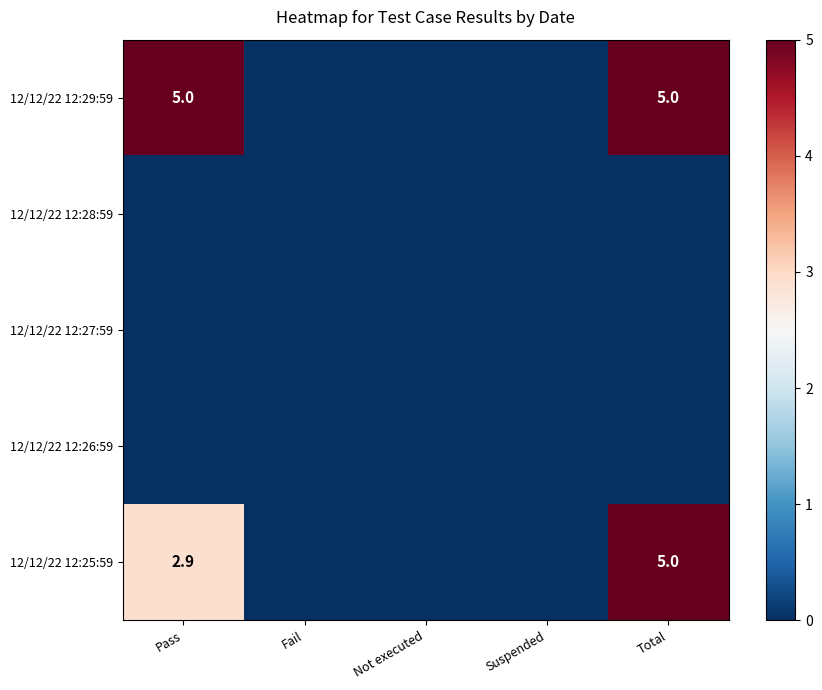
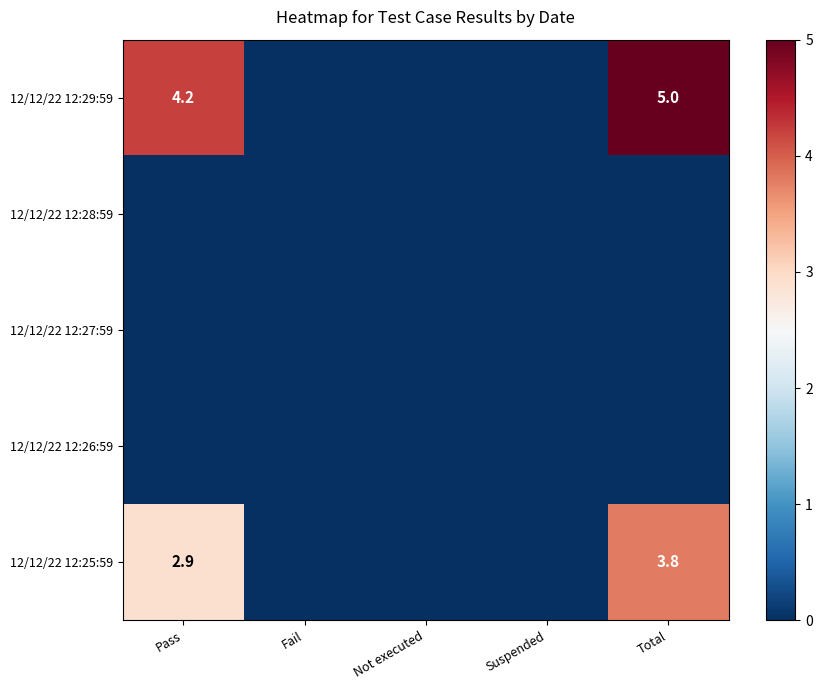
12/12/22 12:29:59, Pass: 5.0 -> 4.2
12/12/22 12:25:59, Total: 5.0 -> 3.8
